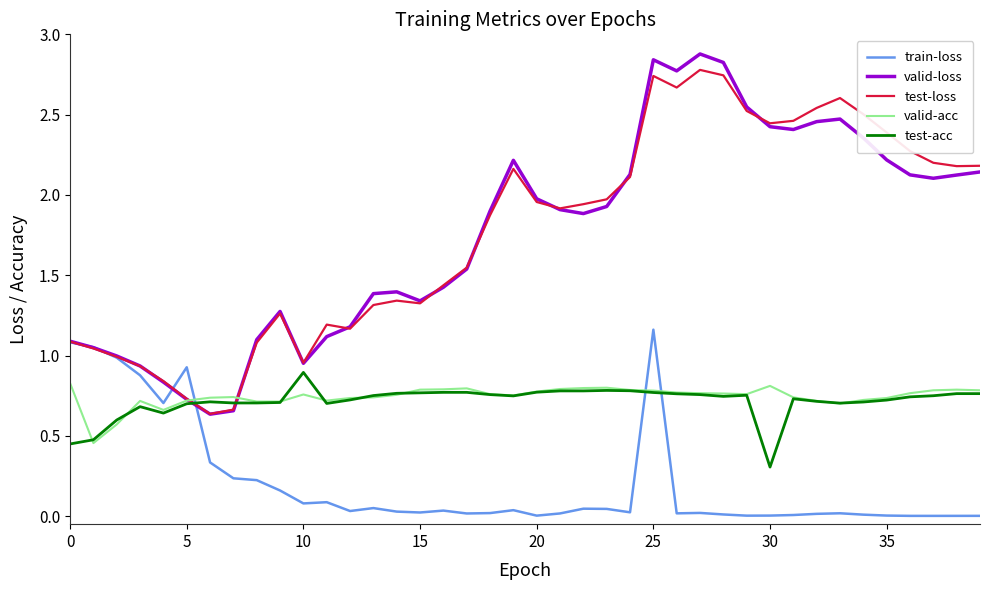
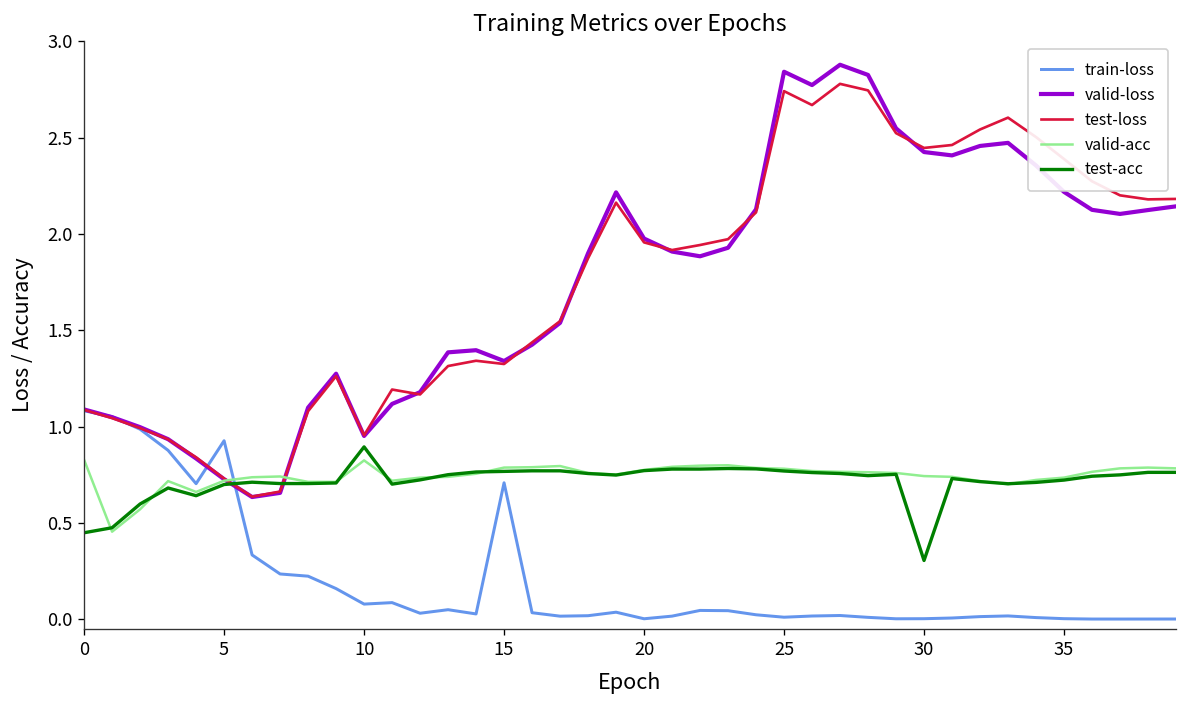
valid-acc, 10: 0.76 -> 0.82
train-loss, 15: 0.02 -> 0.71
train-loss, 25: 1.16 -> 0.01
valid-acc, 30: 0.81 -> 0.74
